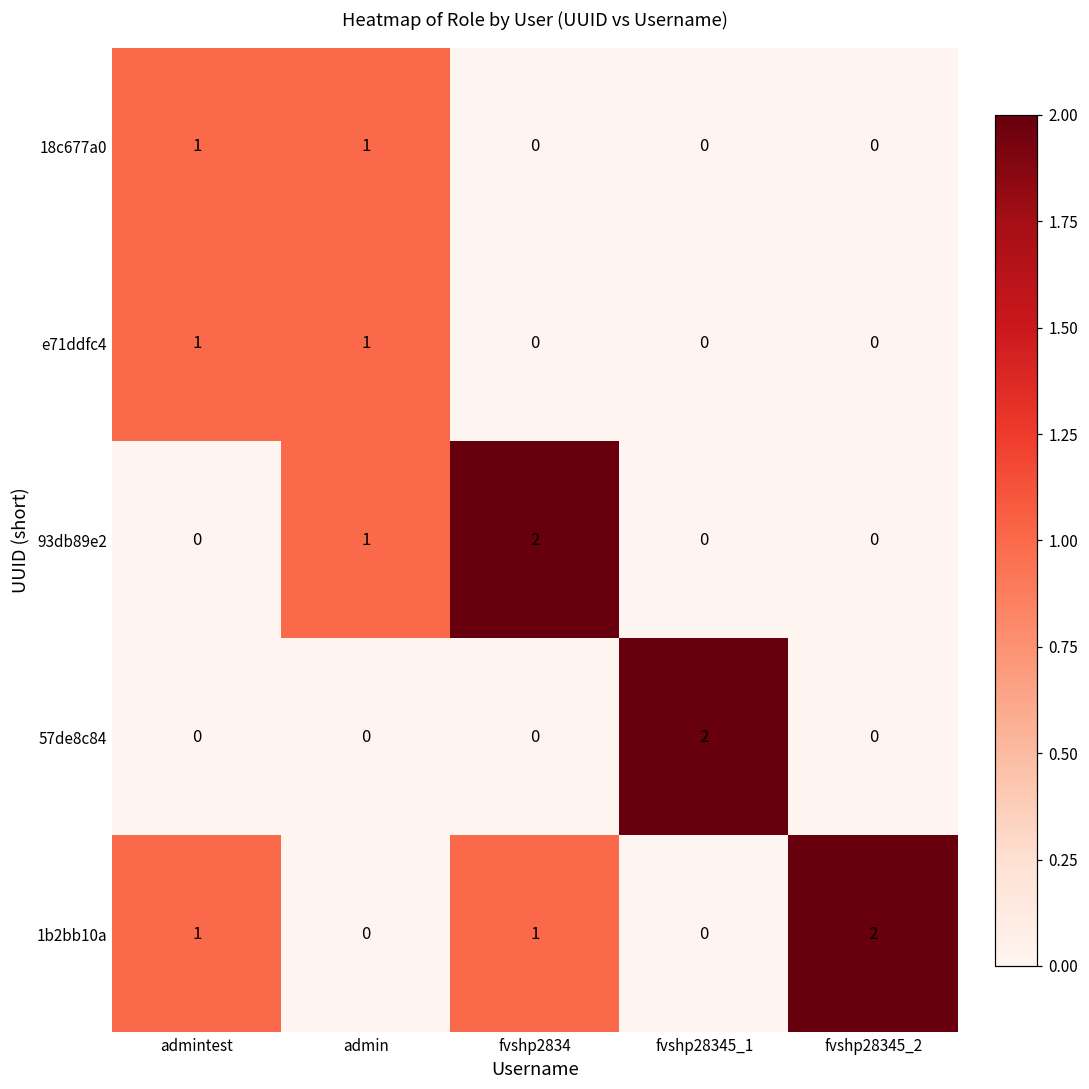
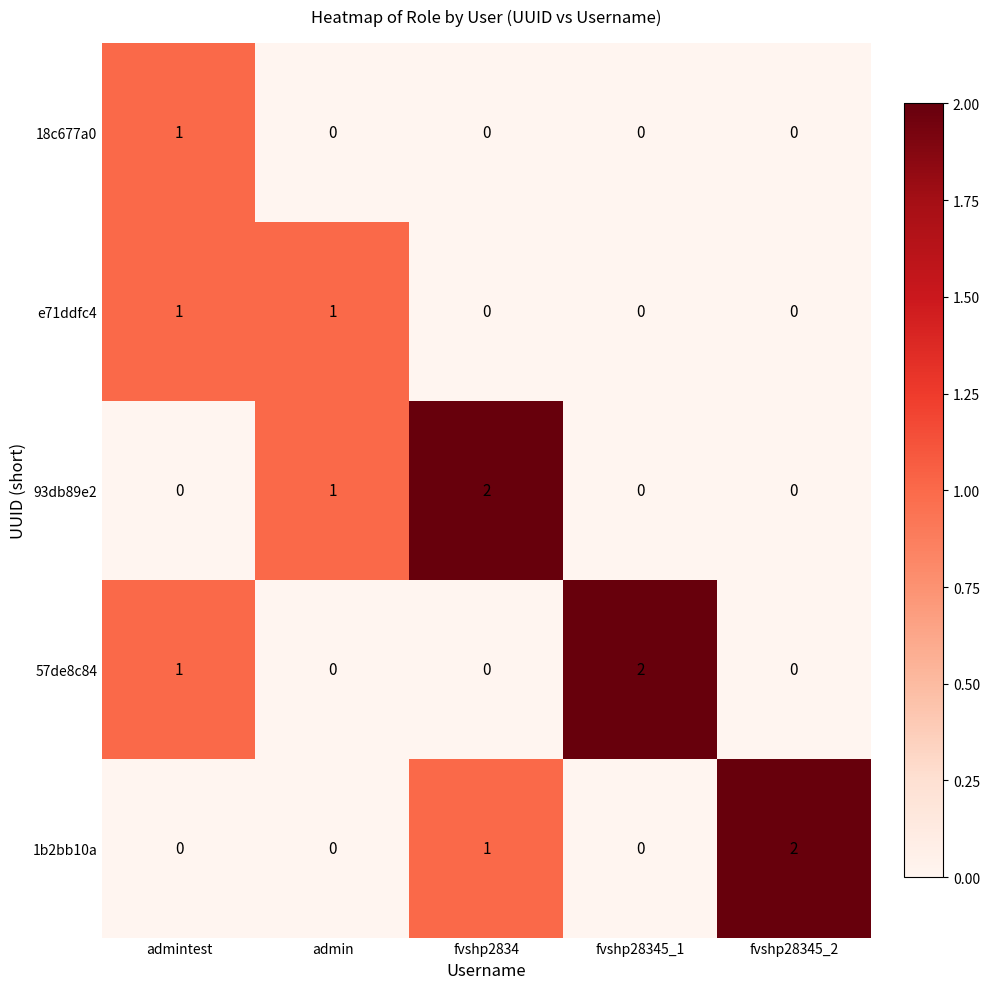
18c677a0, admin: 1 -> 0
57de8c84, admintest: 0 -> 1
1b2bb10a, admintest: 1 -> 0
